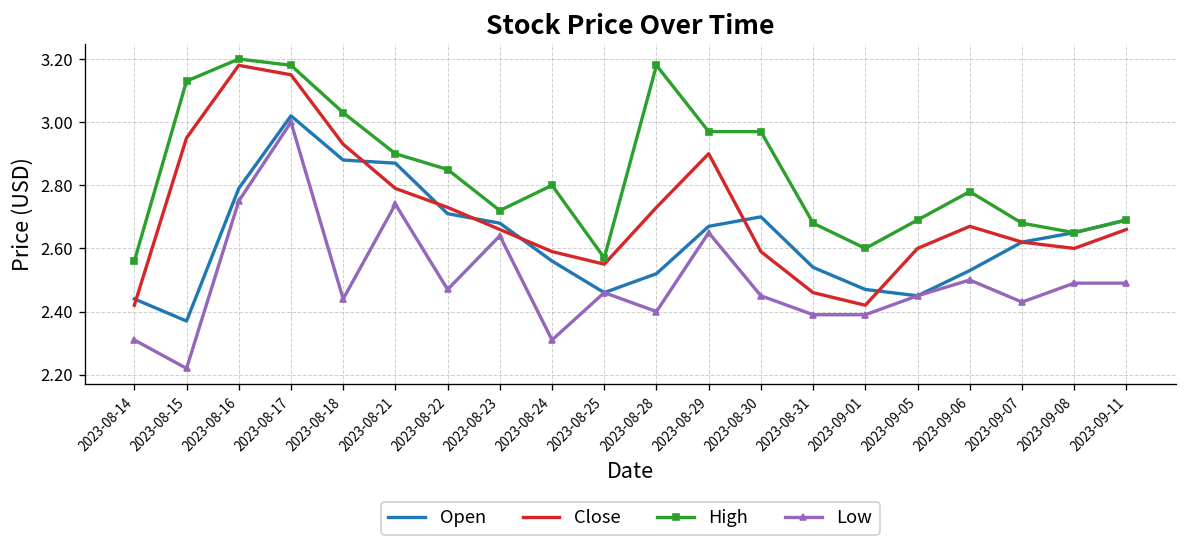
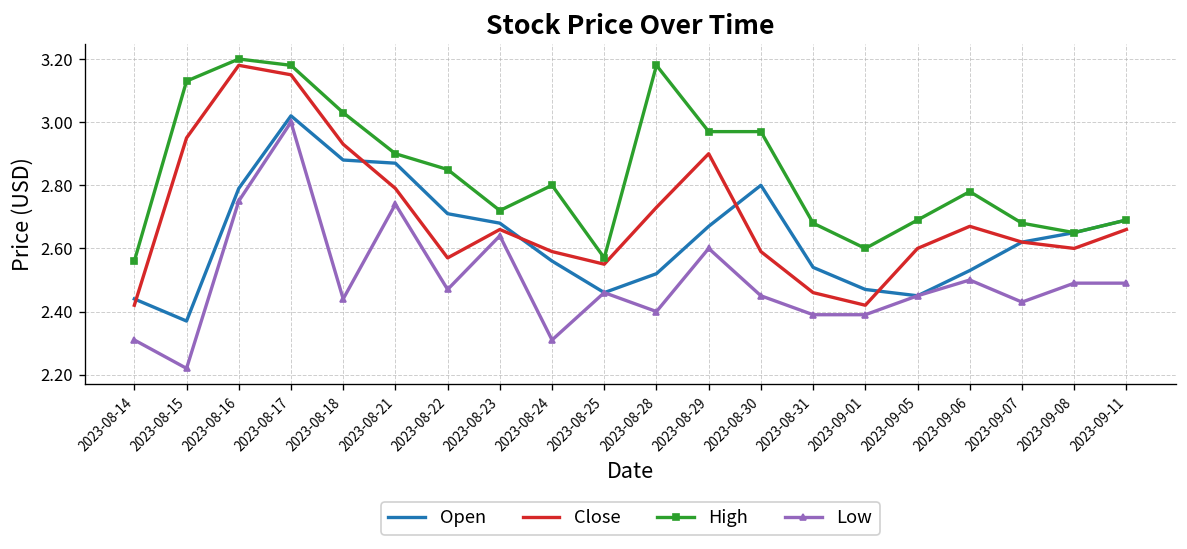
Close, 2023-08-22: 2.73 -> 2.57
Low, 2023-08-29: 2.65 -> 2.60
Open, 2023-08-30: 2.7 -> 2.8
